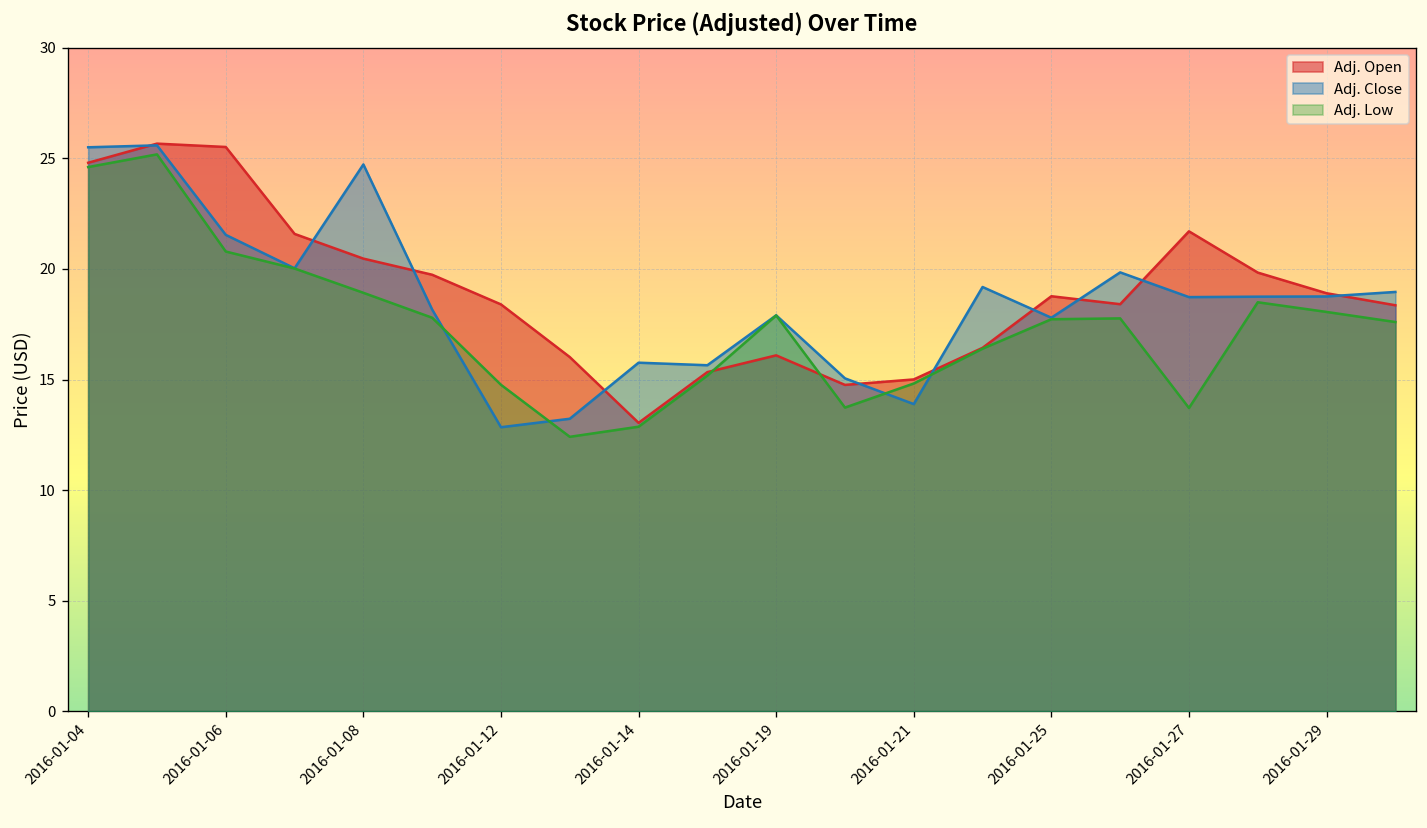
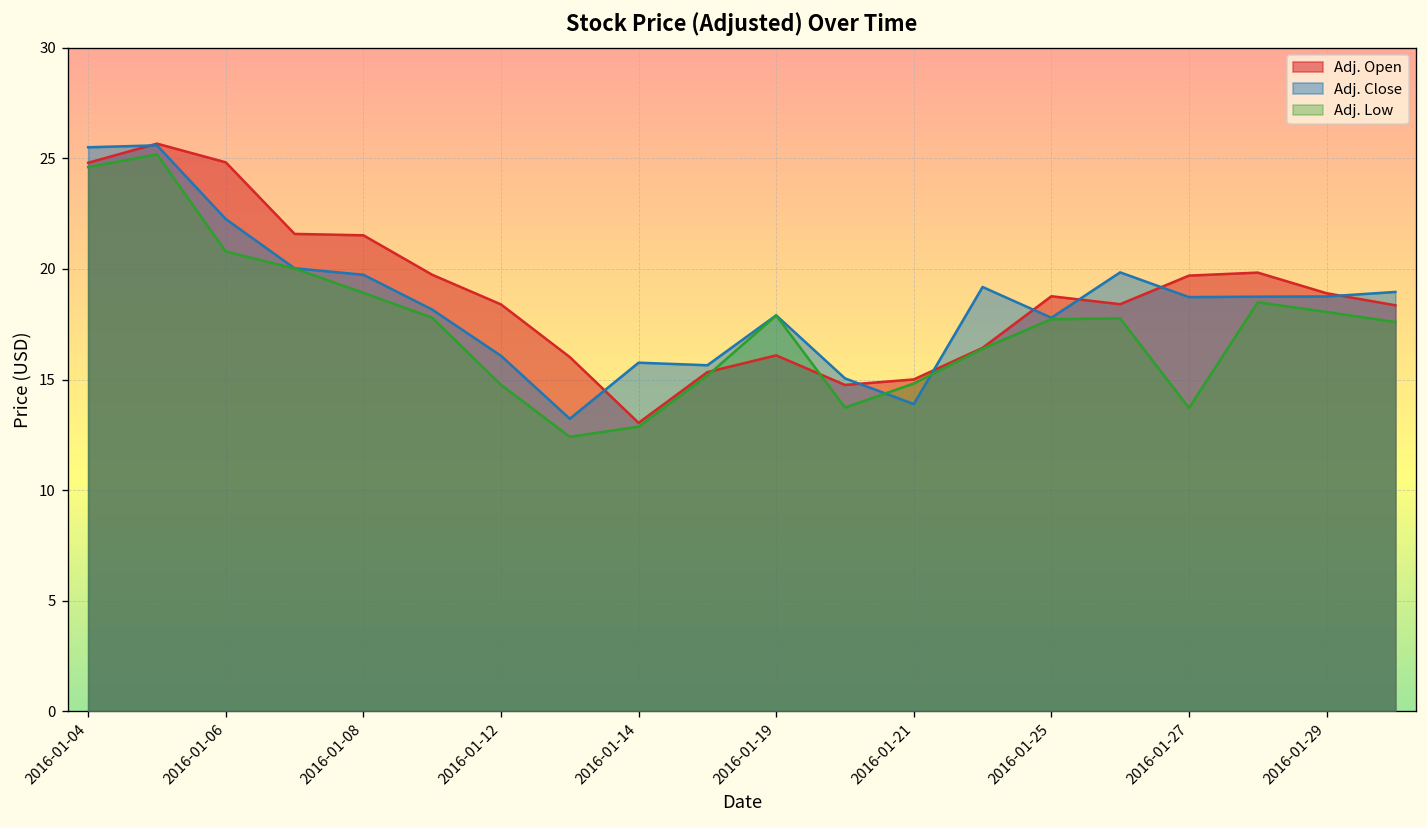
Adj. Open, 2016-01-06: 25.5 -> 24.8
Adj. Close, 2016-01-06: 21.5 -> 22.3
Adj. Open, 2016-01-08: 20.5 -> 21.5
Adj. Close, 2016-01-08: 24.7 -> 19.7
Adj. Close, 2016-01-12: 12.8 -> 16.1
Adj. Open, 2016-01-27: 21.7 -> 19.7
